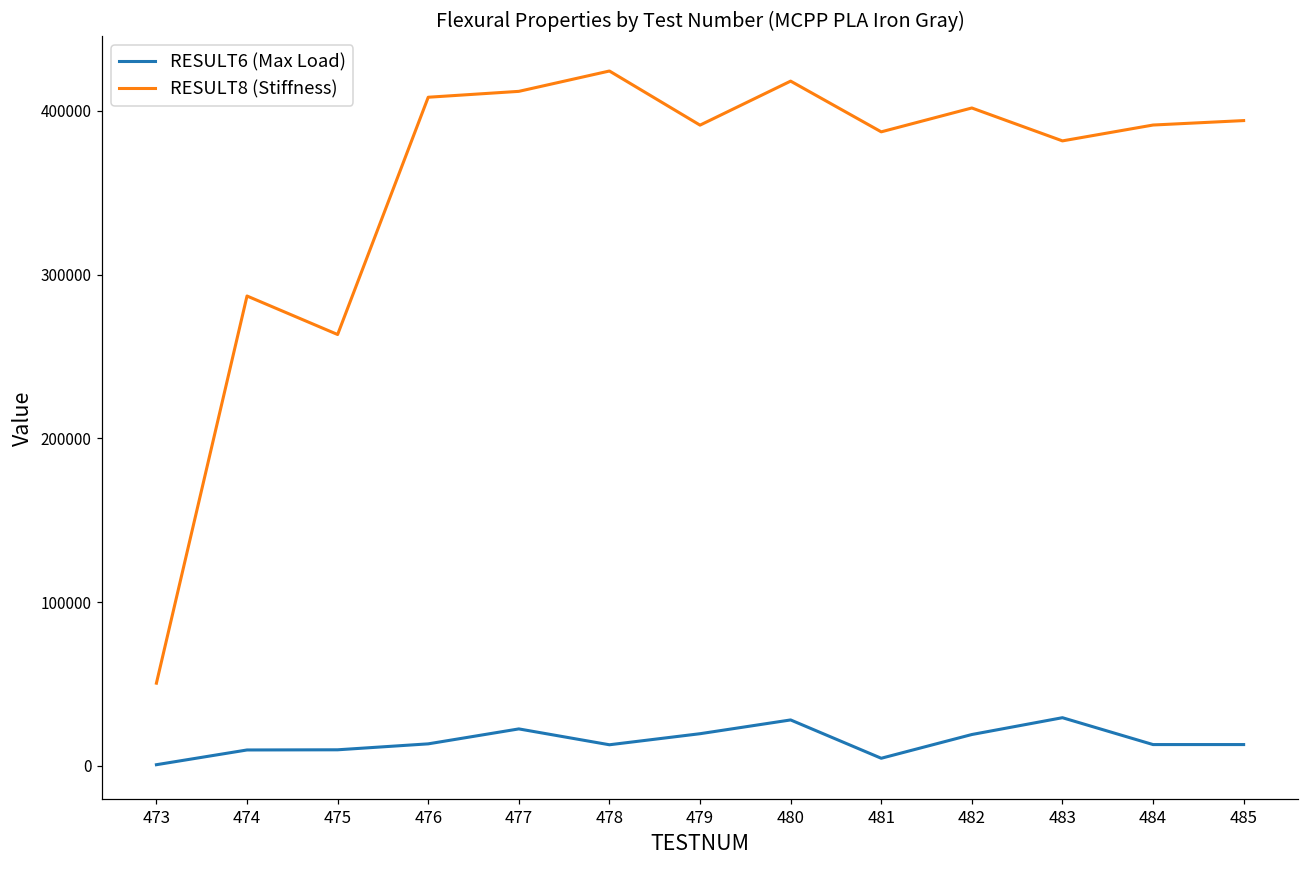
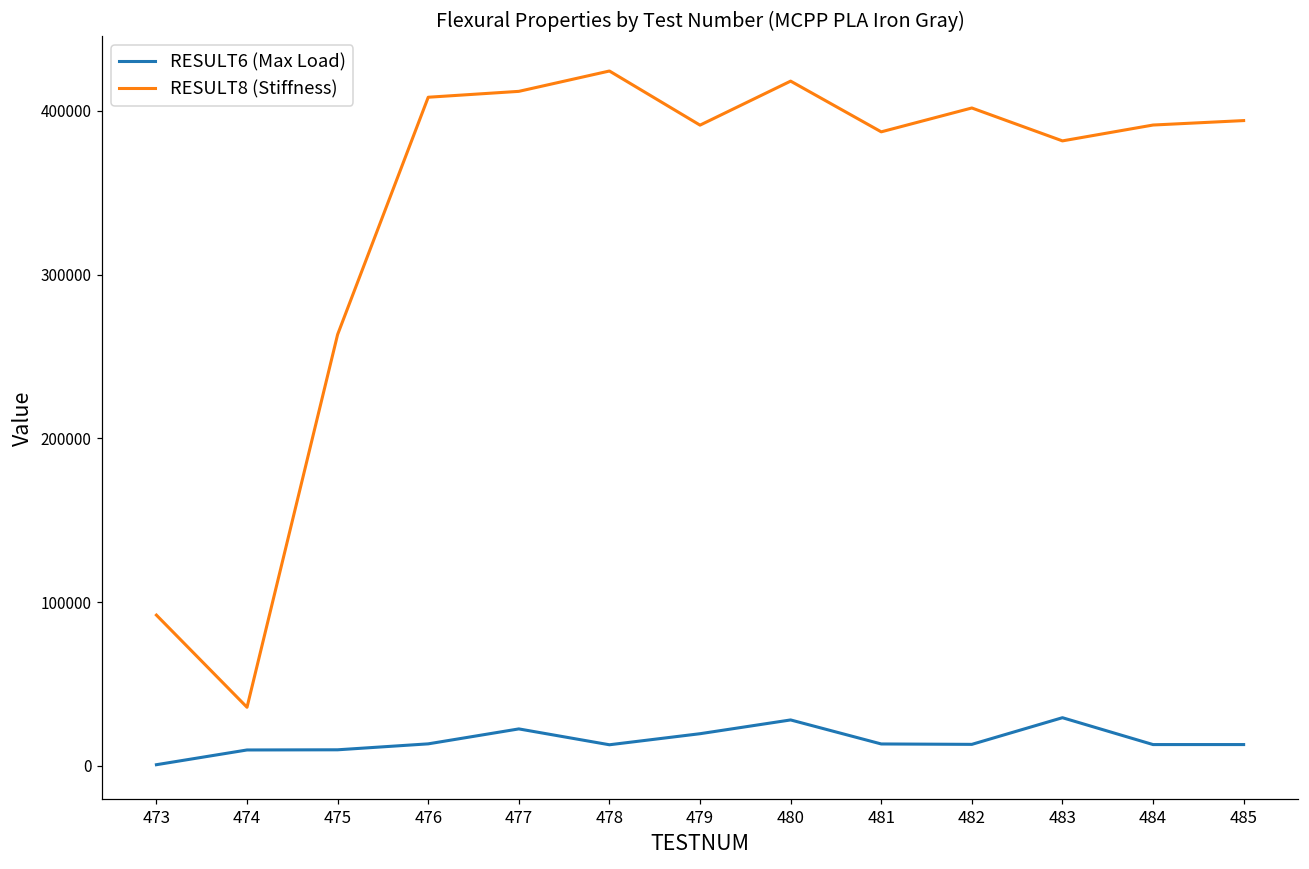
RESULT8 (Stiffness), 473: 50000 -> 92000
RESULT8 (Stiffness), 474: 287000 -> 36000
RESULT6 (Max Load), 481: 5000 -> 13000
RESULT6 (Max Load), 482: 19000 -> 13000
